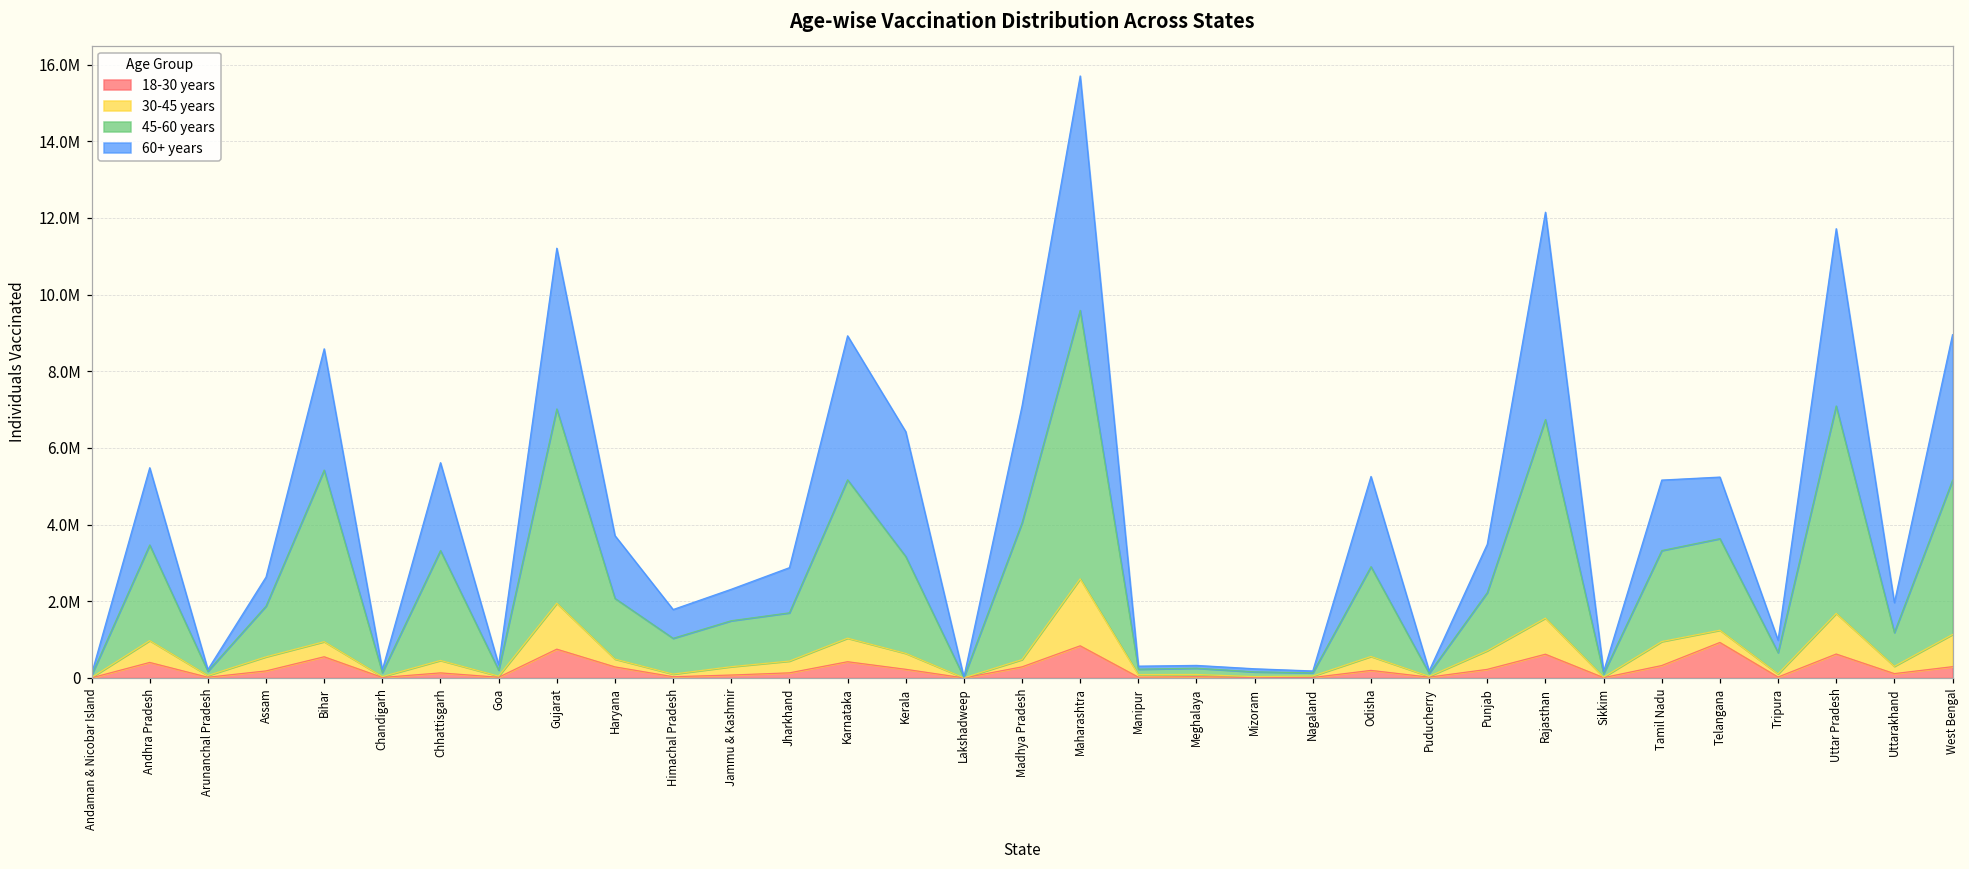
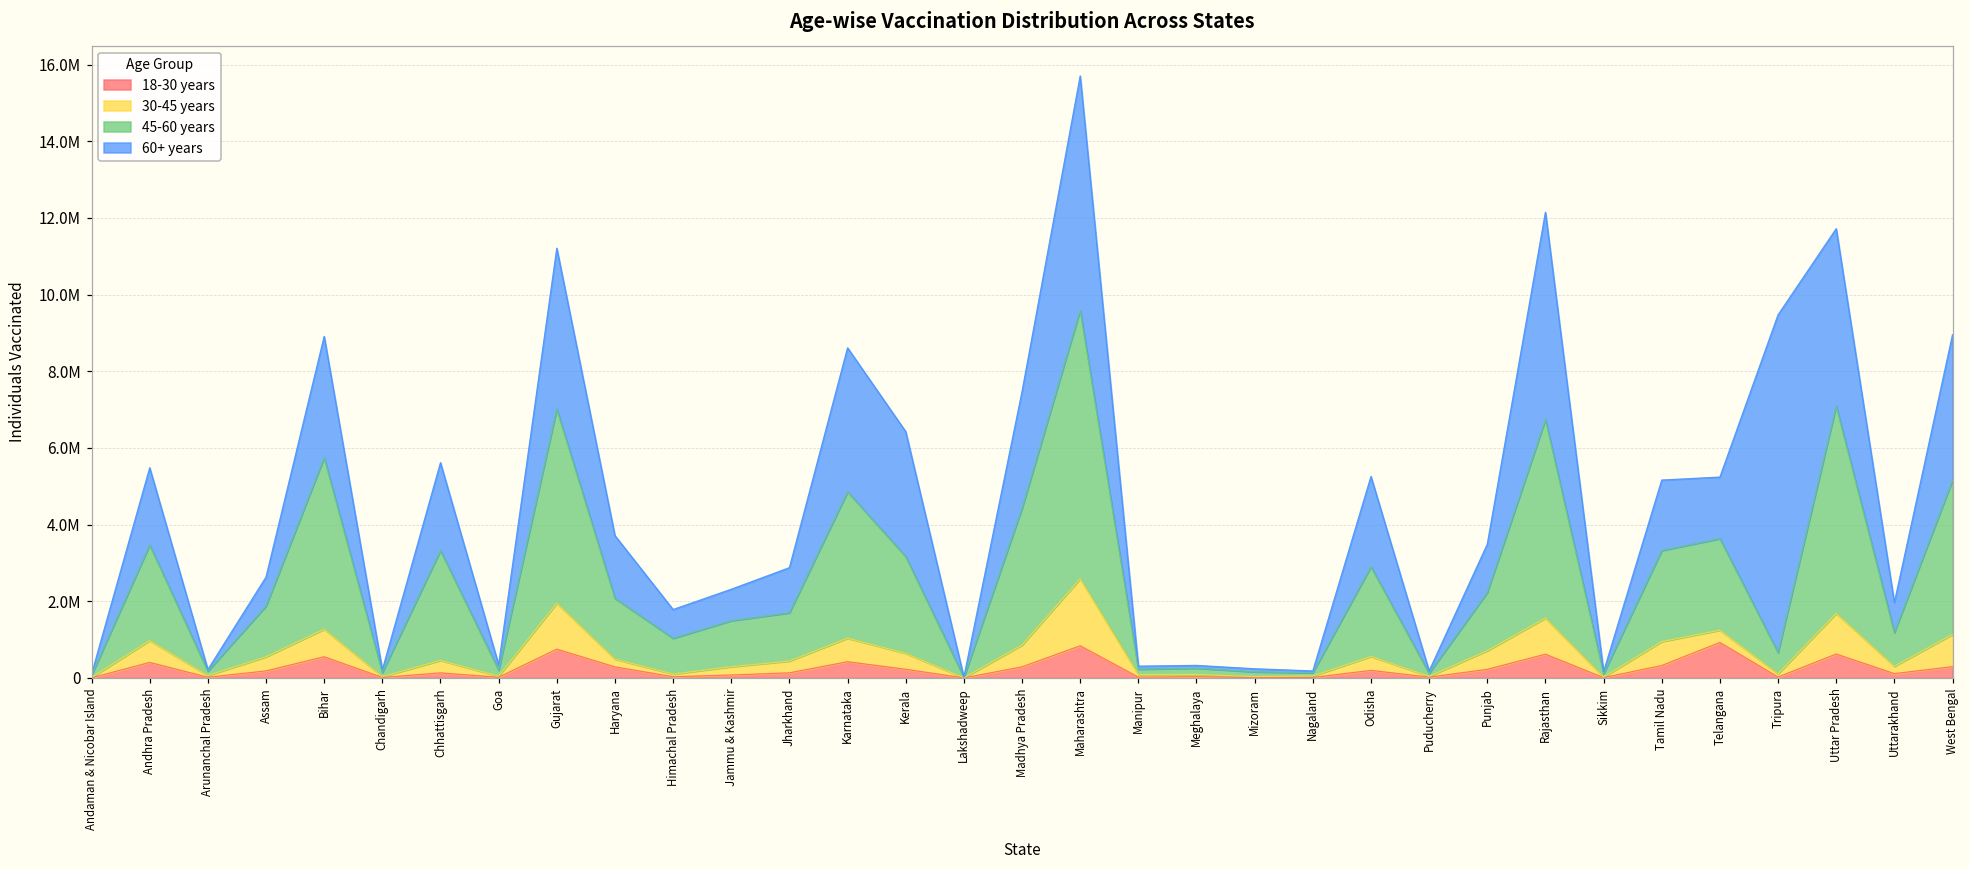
30-45 years, Bihar: 400000 -> 700000
45-60 years, Karnataka: 4100000 -> 3800000
30-45 years, Madhya Pradesh: 200000 -> 600000
60+ years, Tripura: 300000 -> 8800000
